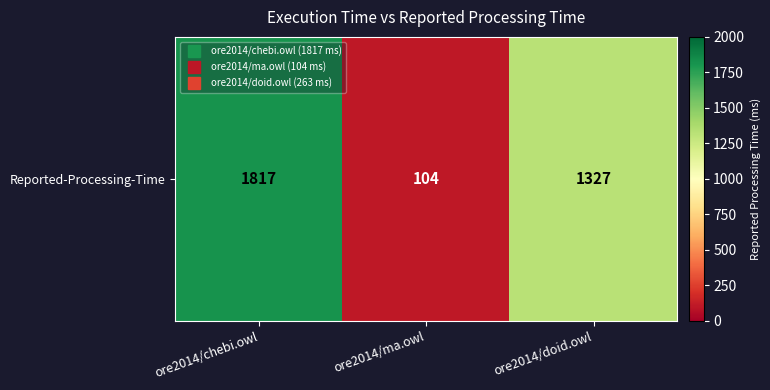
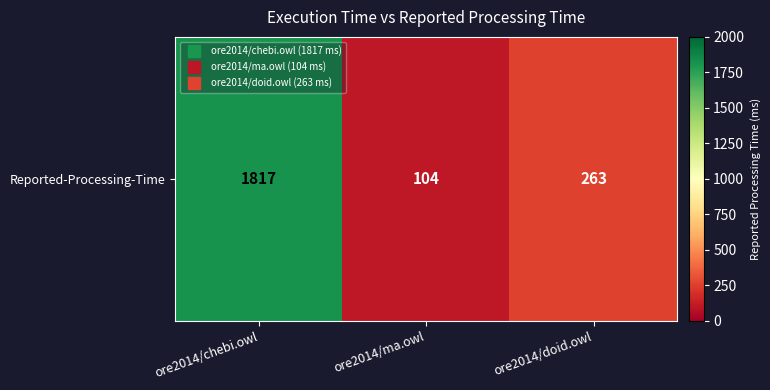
Reported-Processing-Time, ore2014/doid.owl: 1327 -> 263
